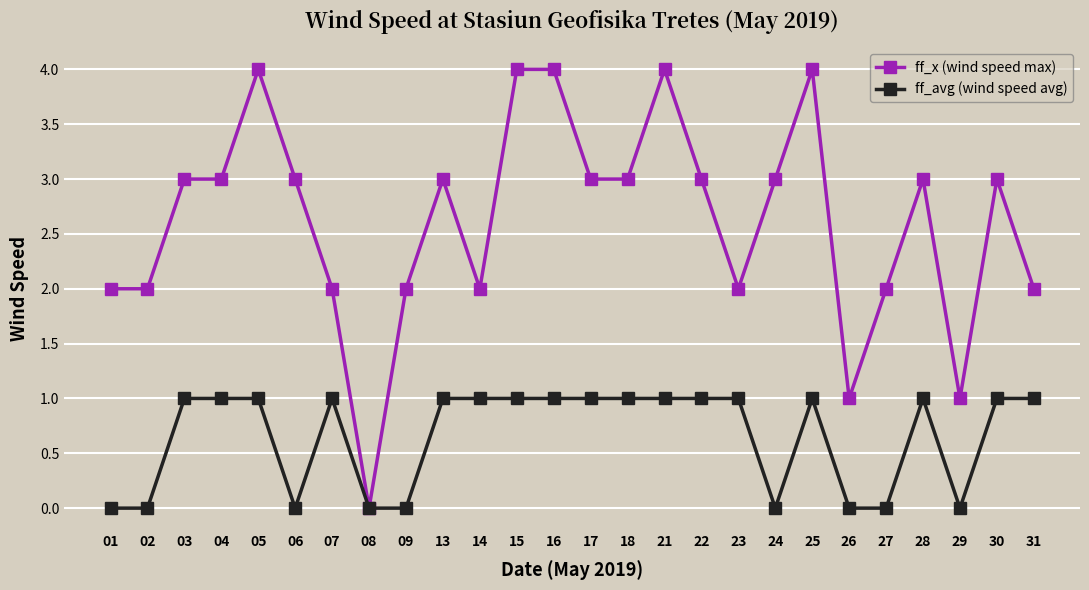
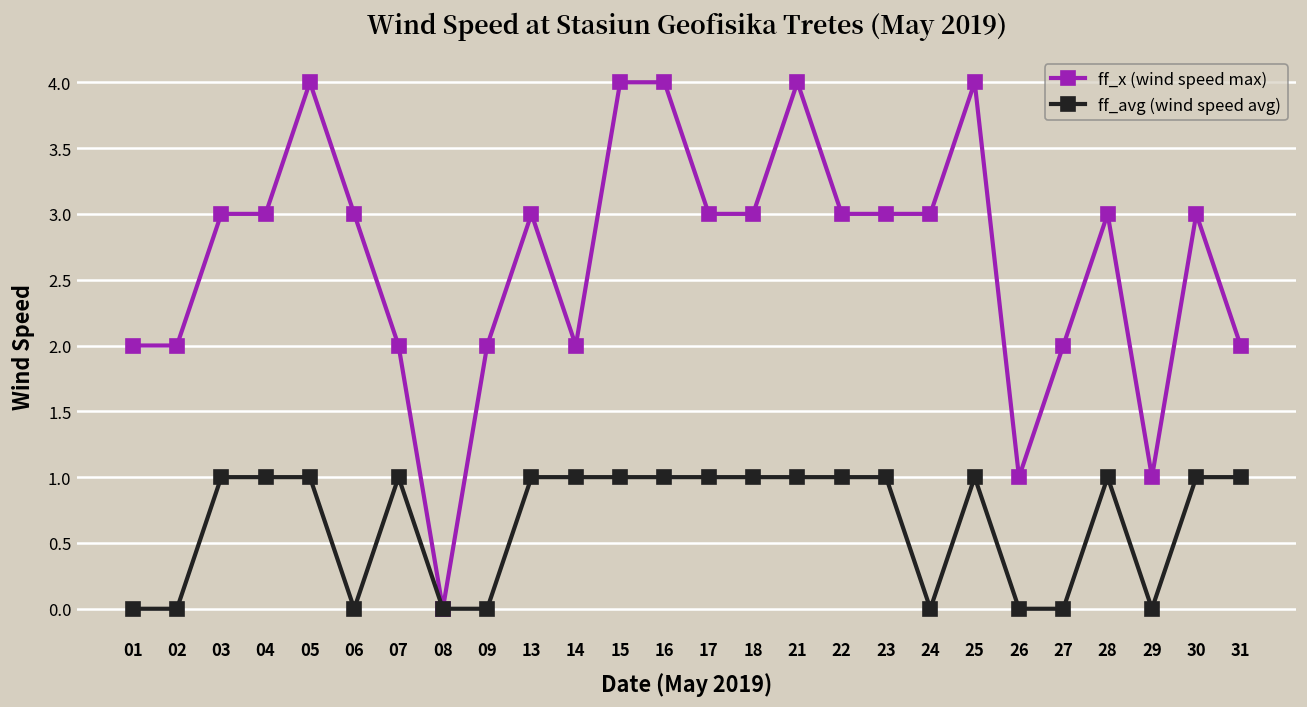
ff_x (wind speed max), 23: 2 -> 3
